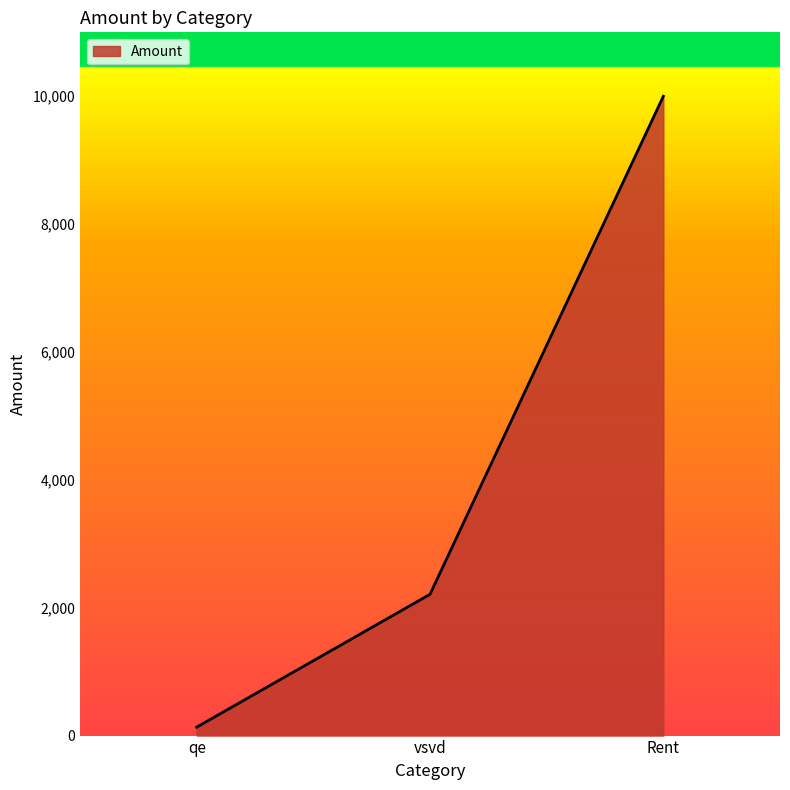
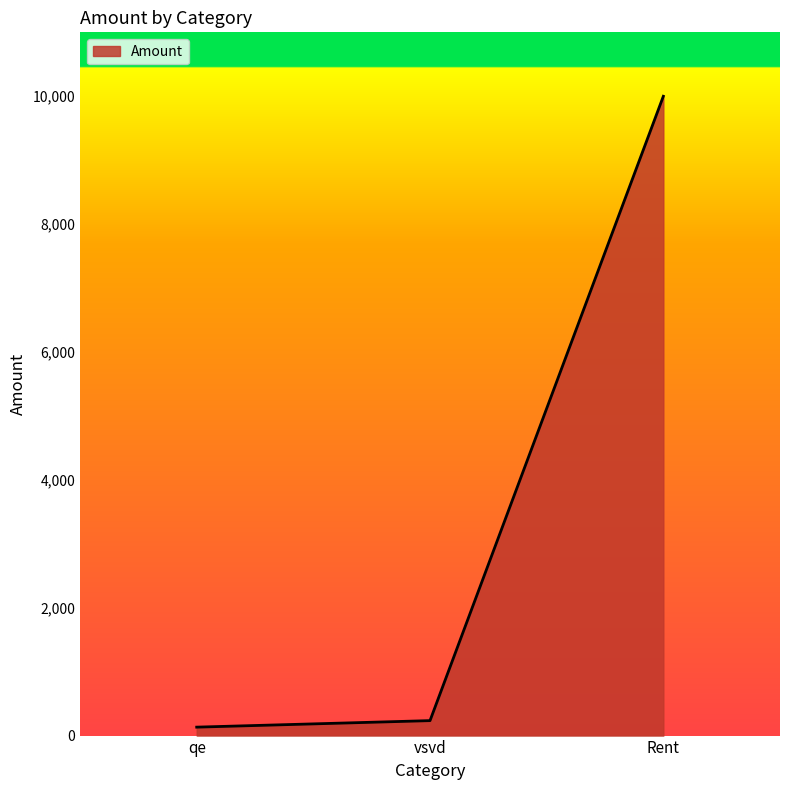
vsvd: 2,200 -> 200
